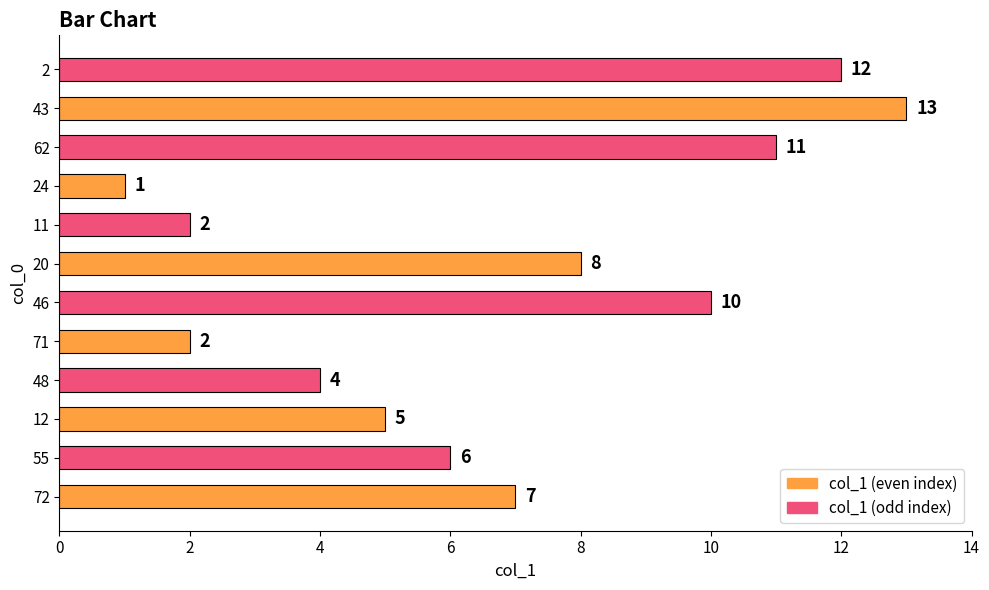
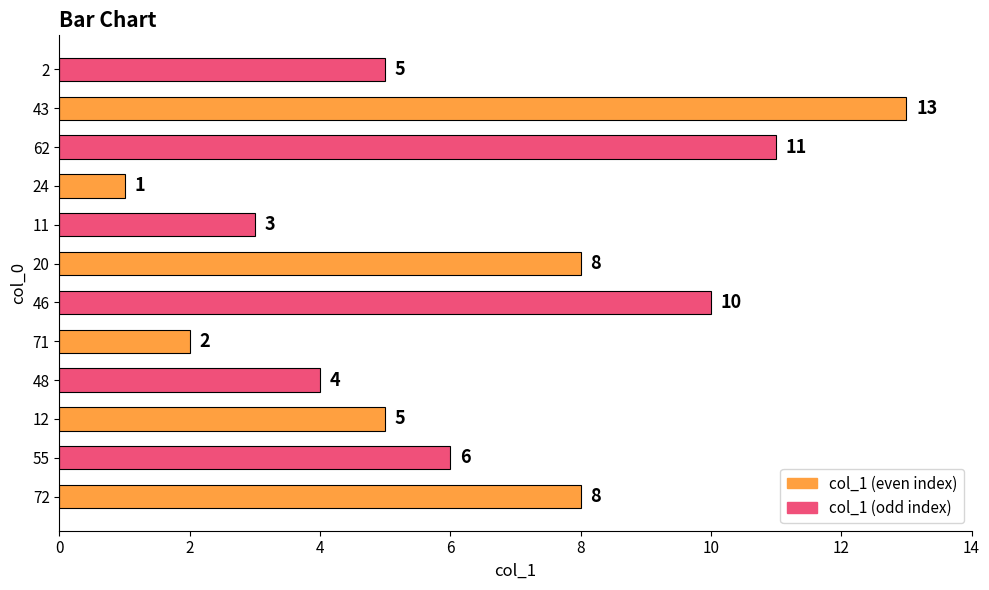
2: 12 -> 5
11: 2 -> 3
72: 7 -> 8
